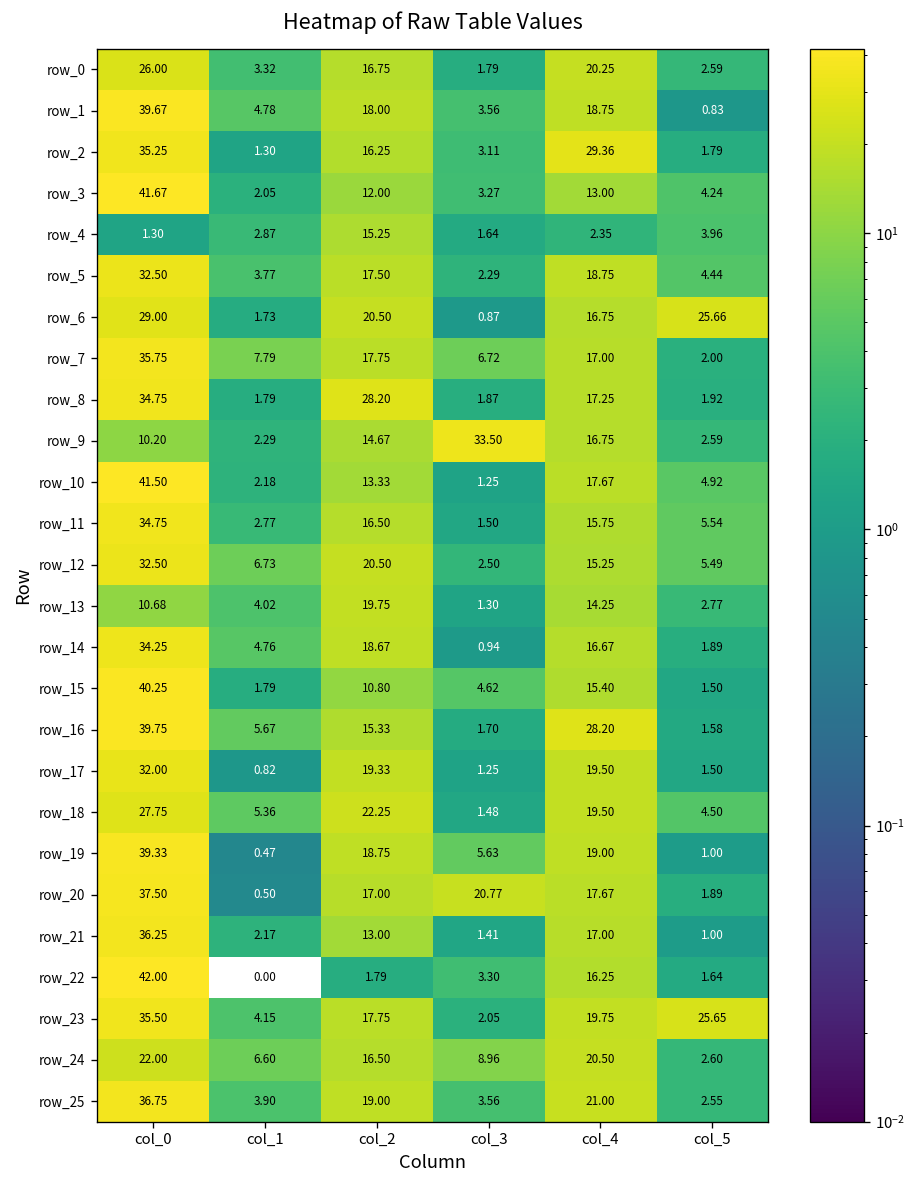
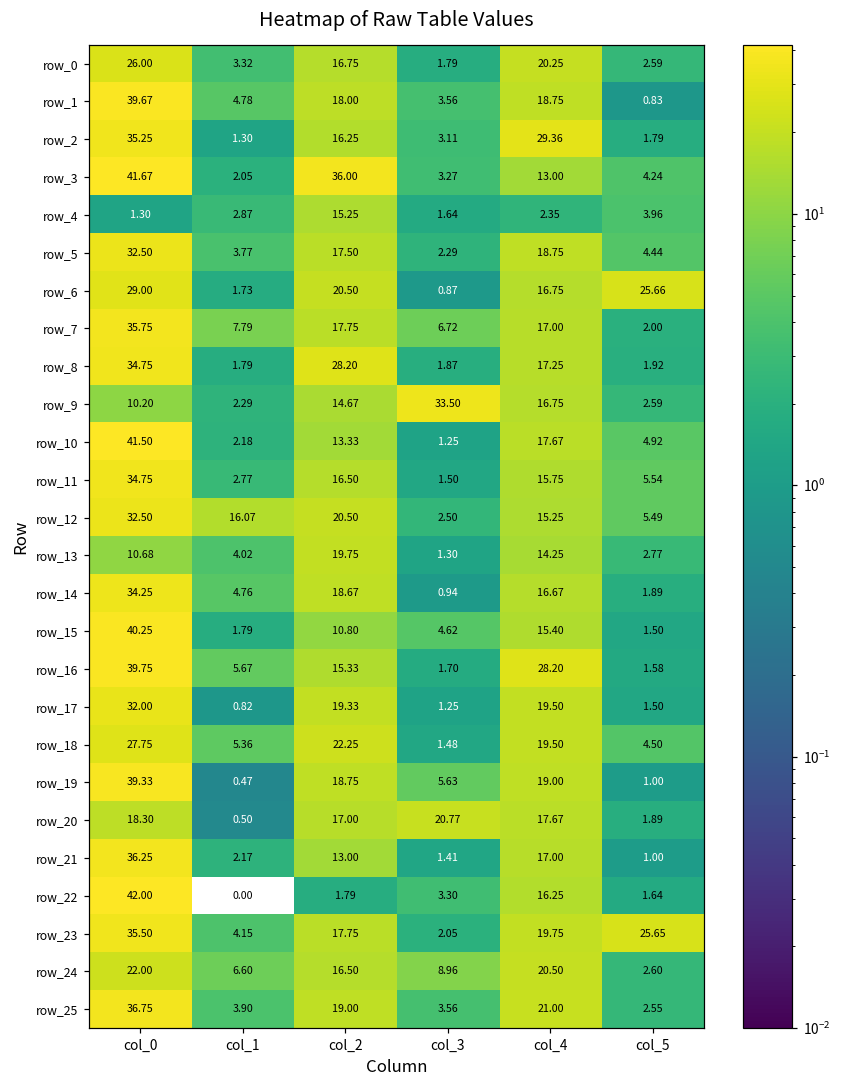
row_3, col_2: 12.00 -> 36.00
row_12, col_1: 6.73 -> 16.07
row_20, col_0: 37.50 -> 18.30
